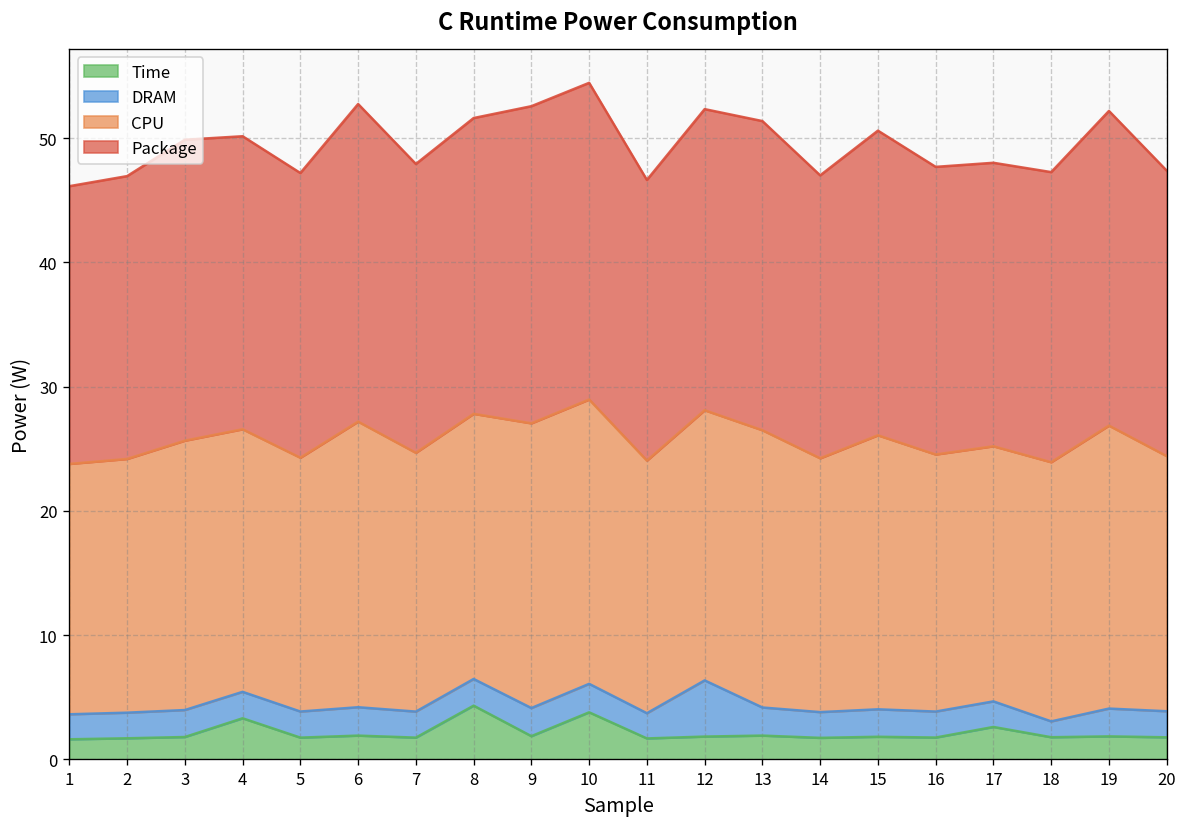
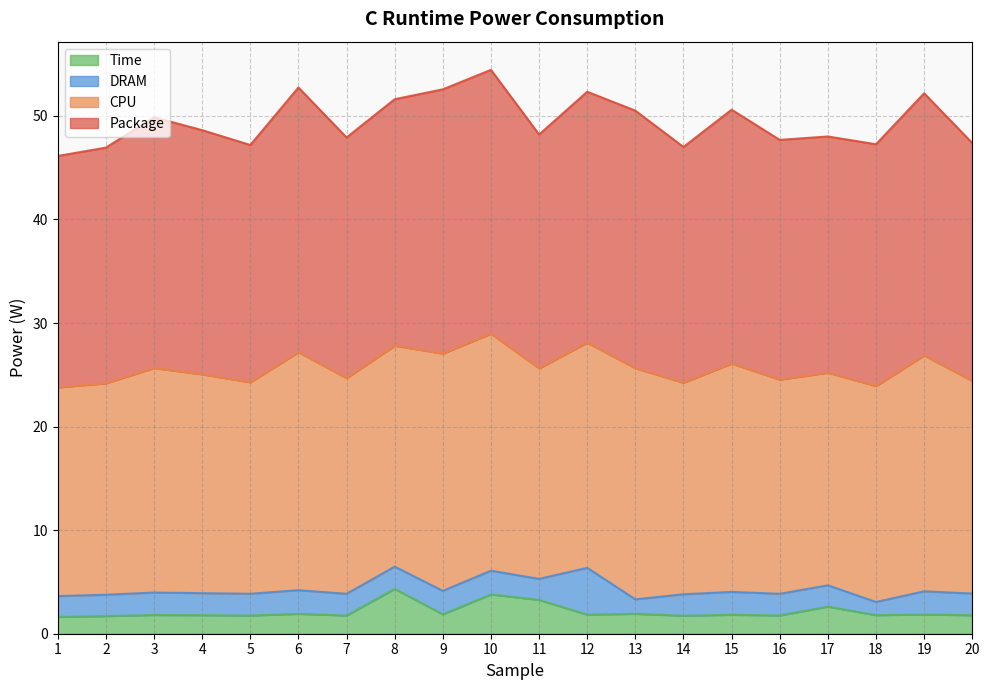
Time, 4: 3.3 -> 1.8
Time, 11: 1.7 -> 3.3
DRAM, 13: 2.3 -> 1.4
